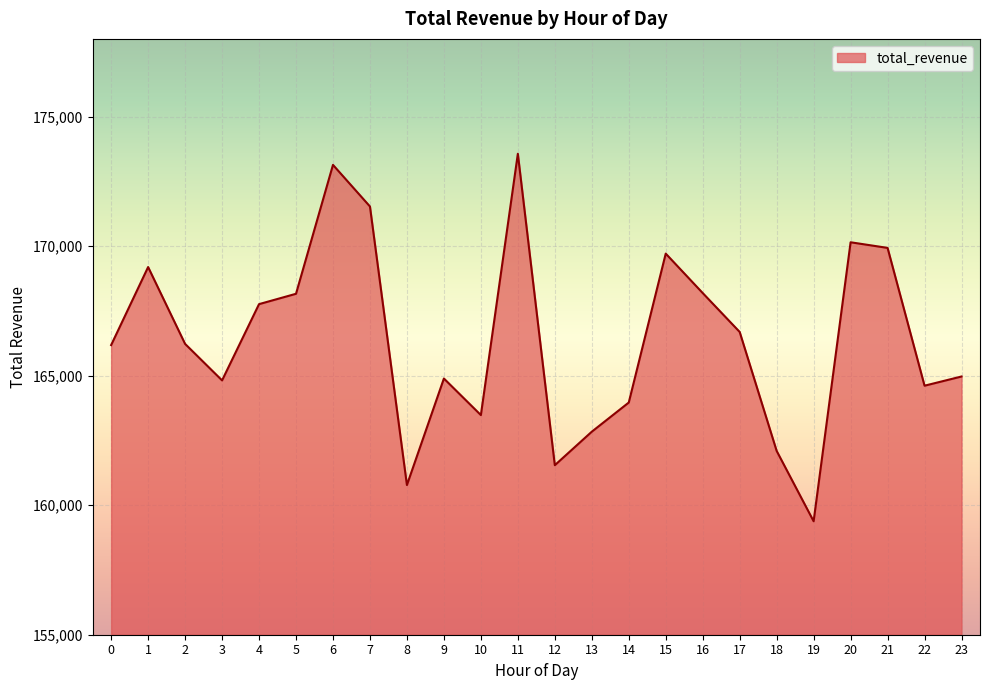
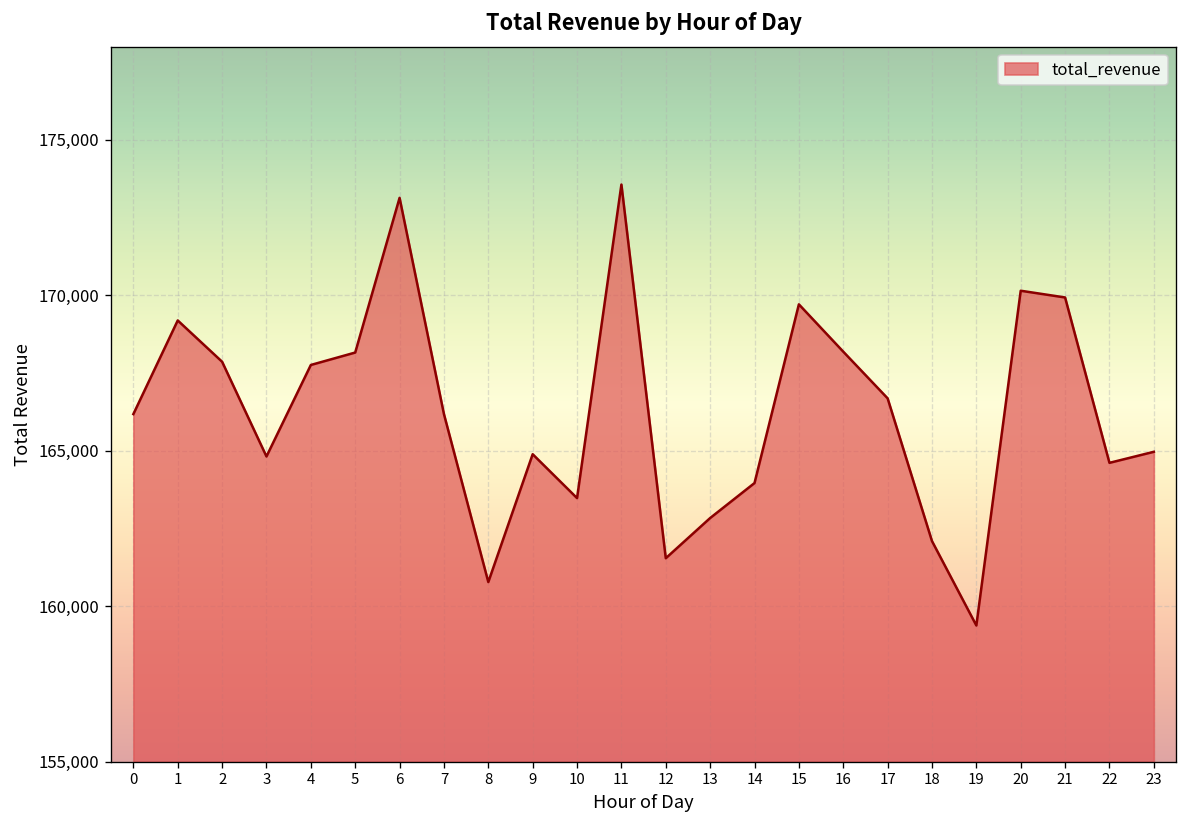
2: 166,200 -> 167,900
7: 171,500 -> 166,200
